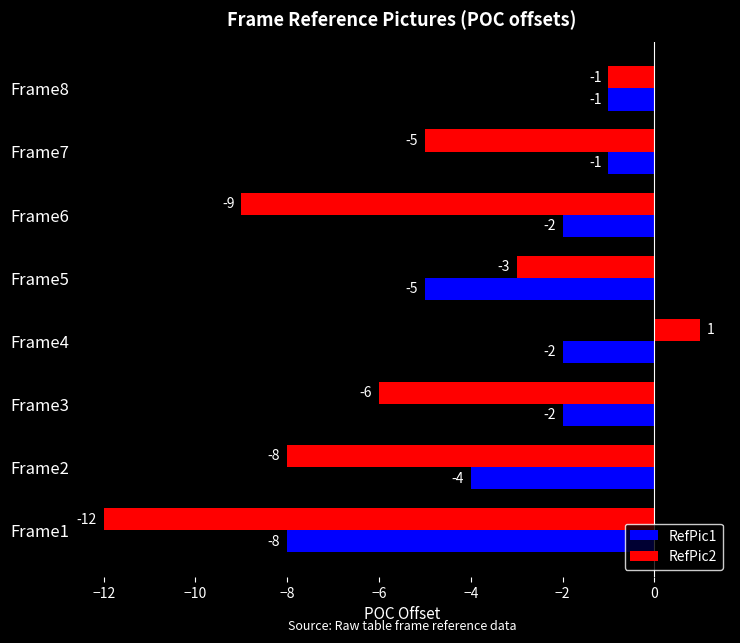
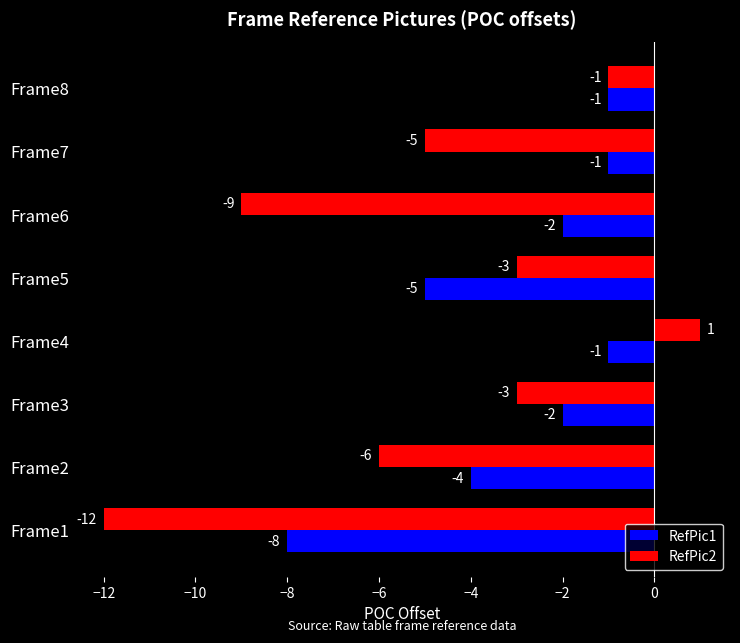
RefPic1, Frame4: -2 -> -1
RefPic2, Frame3: -6 -> -3
RefPic2, Frame2: -8 -> -6
